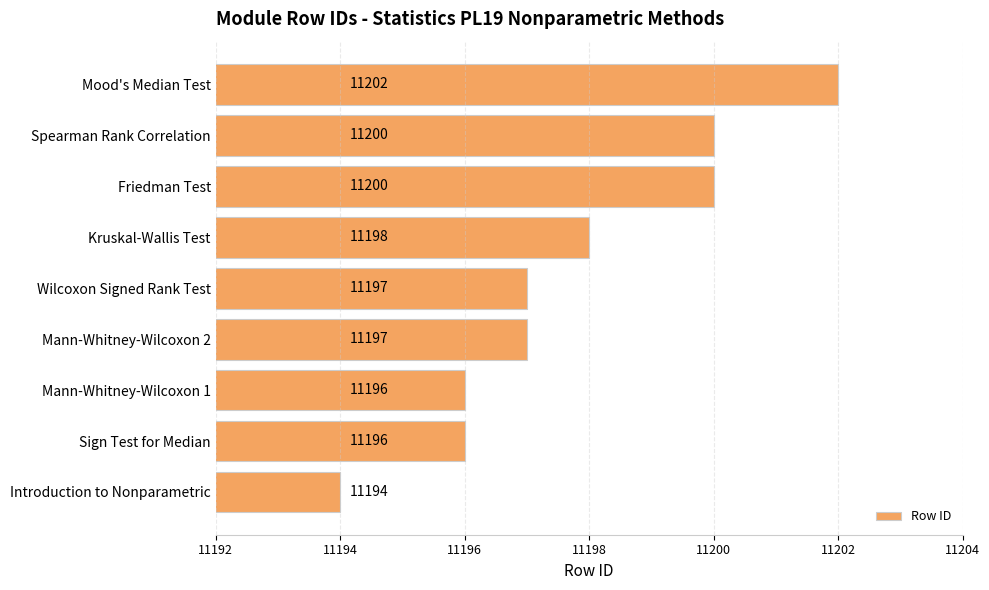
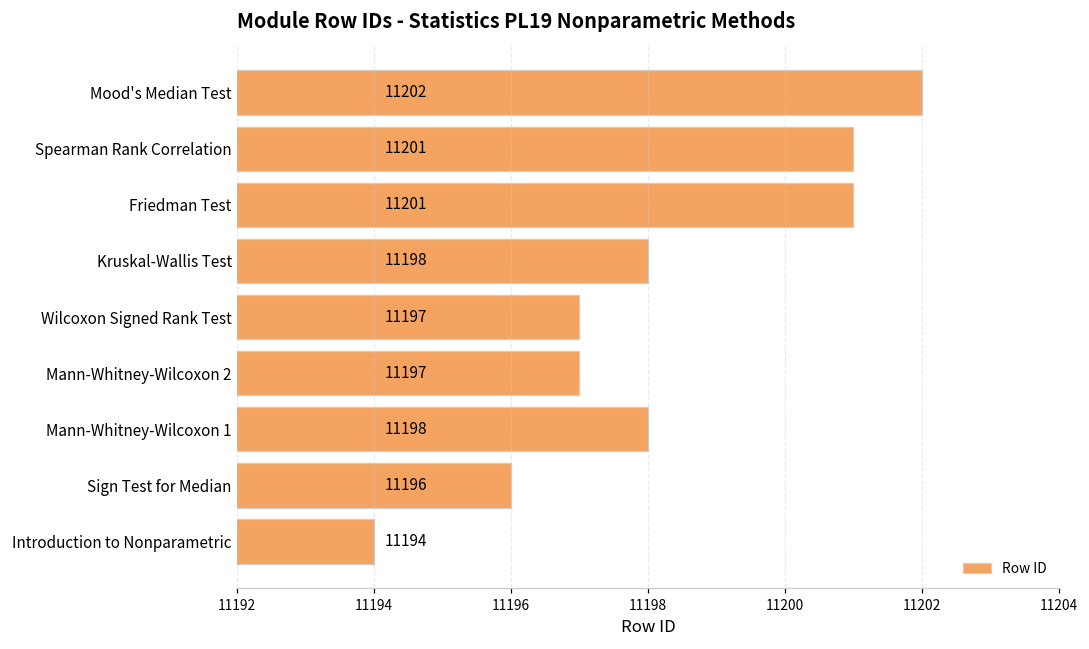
Spearman Rank Correlation: 11200 -> 11201
Friedman Test: 11200 -> 11201
Mann-Whitney-Wilcoxon 1: 11196 -> 11198
